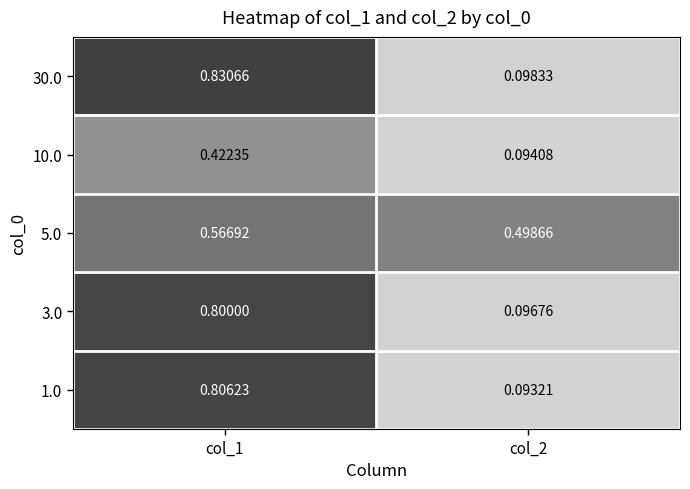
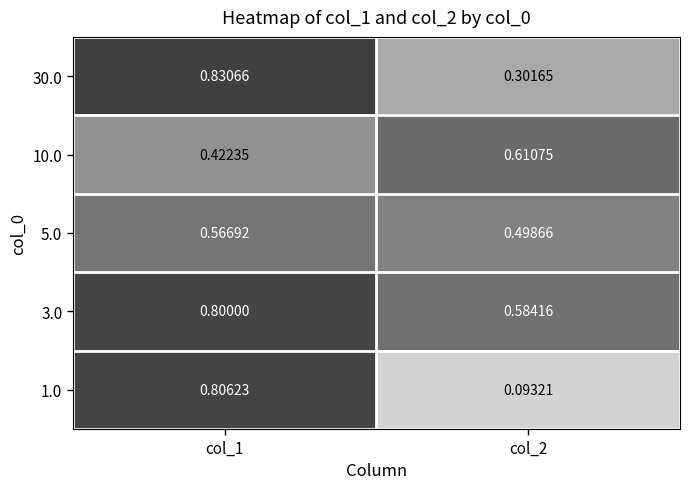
30.0, col_2: 0.09833 -> 0.30165
10.0, col_2: 0.09408 -> 0.61075
3.0, col_2: 0.09676 -> 0.58416
